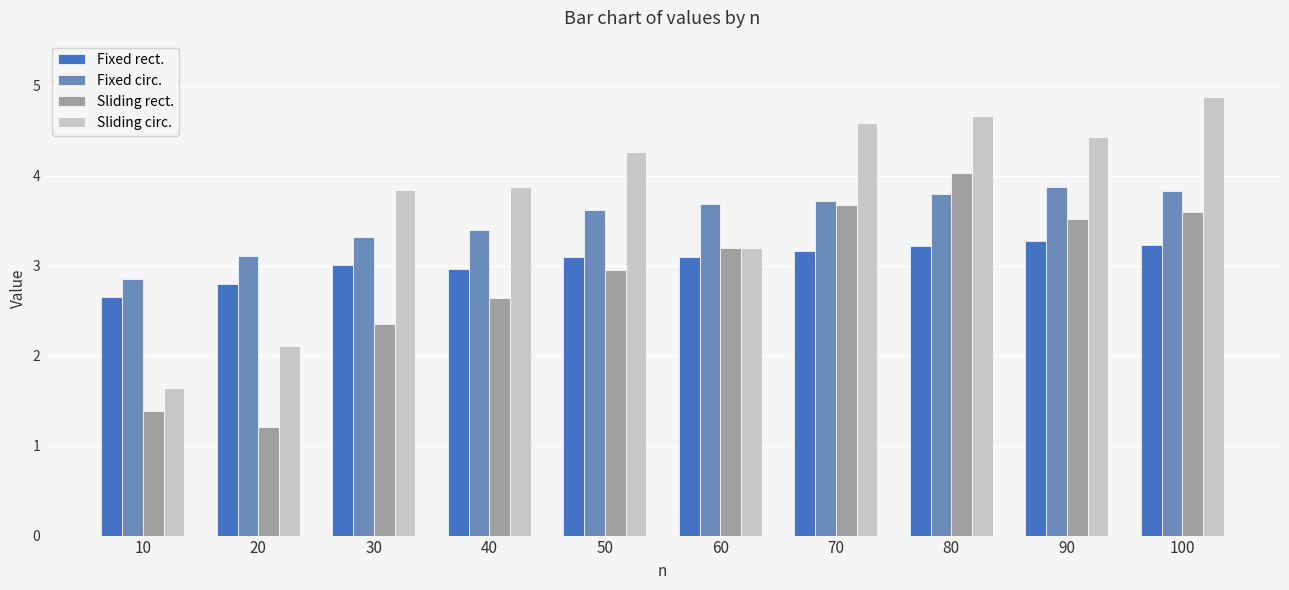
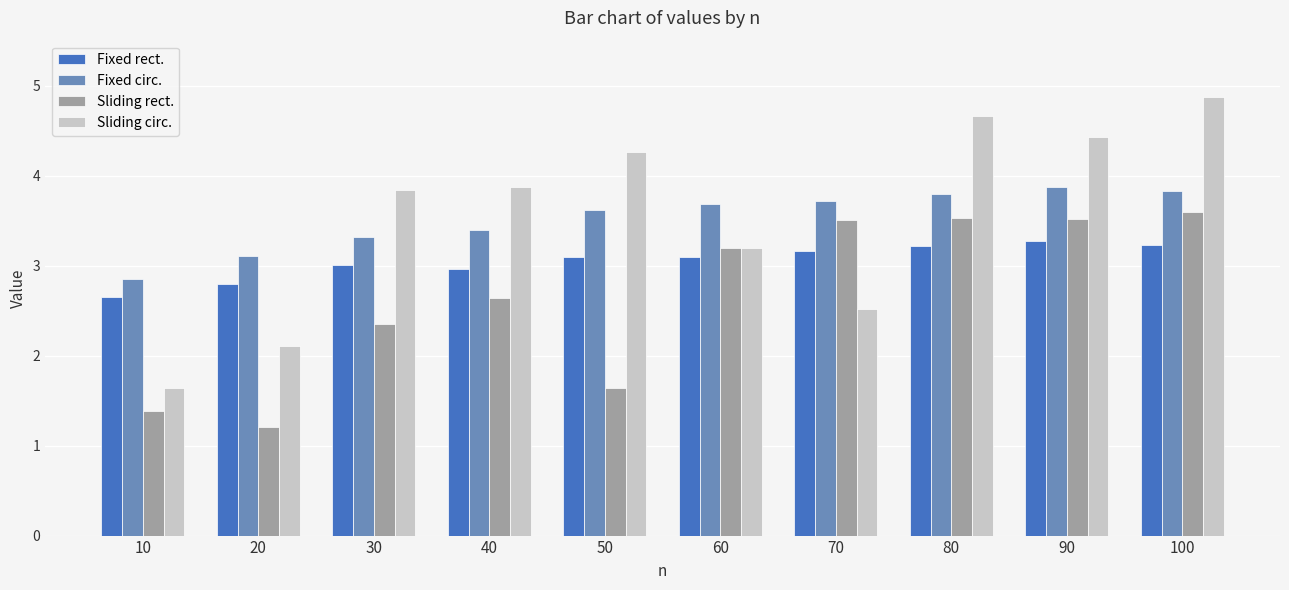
Sliding rect., 50: 3.0 -> 1.6
Sliding rect., 70: 3.7 -> 3.5
Sliding circ., 70: 4.6 -> 2.5
Sliding rect., 80: 4.0 -> 3.5
